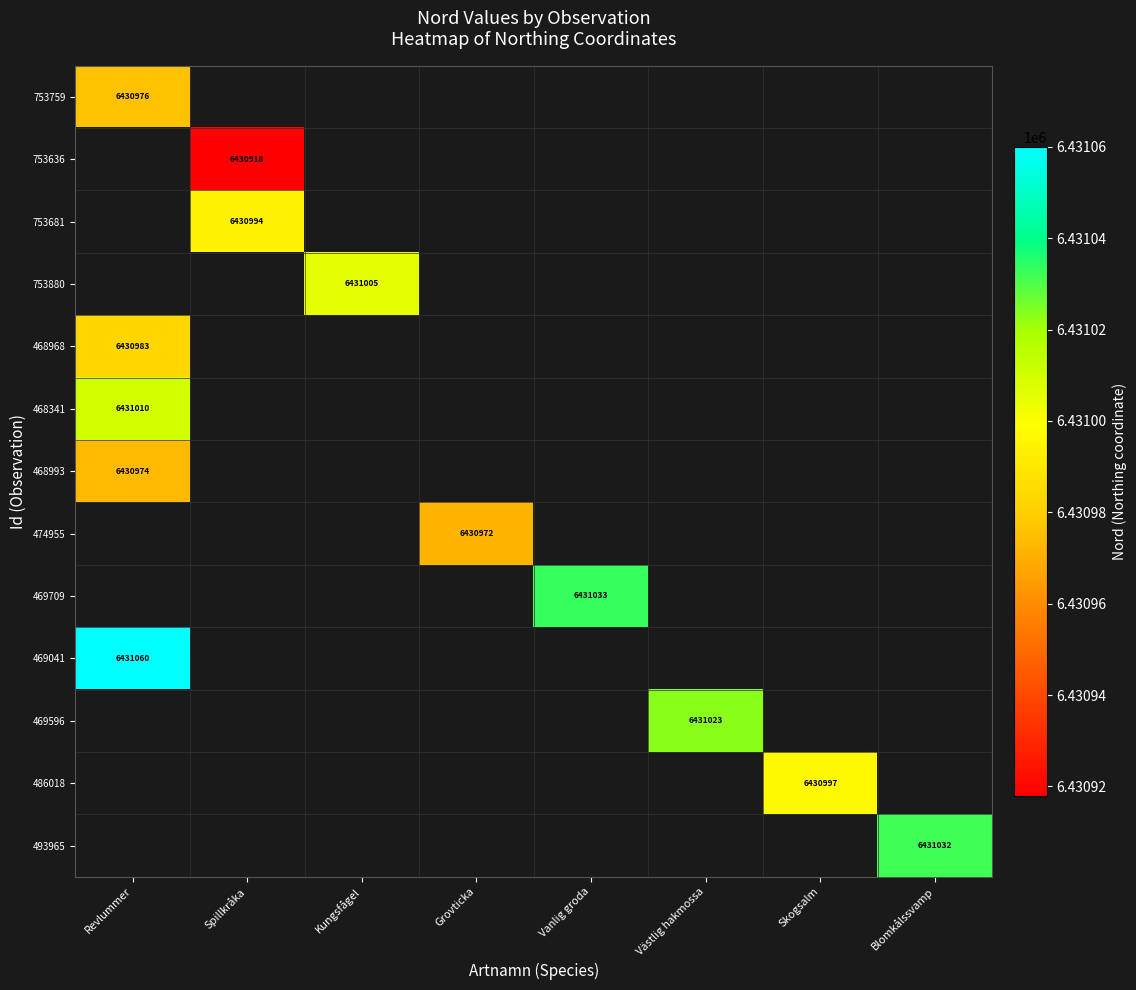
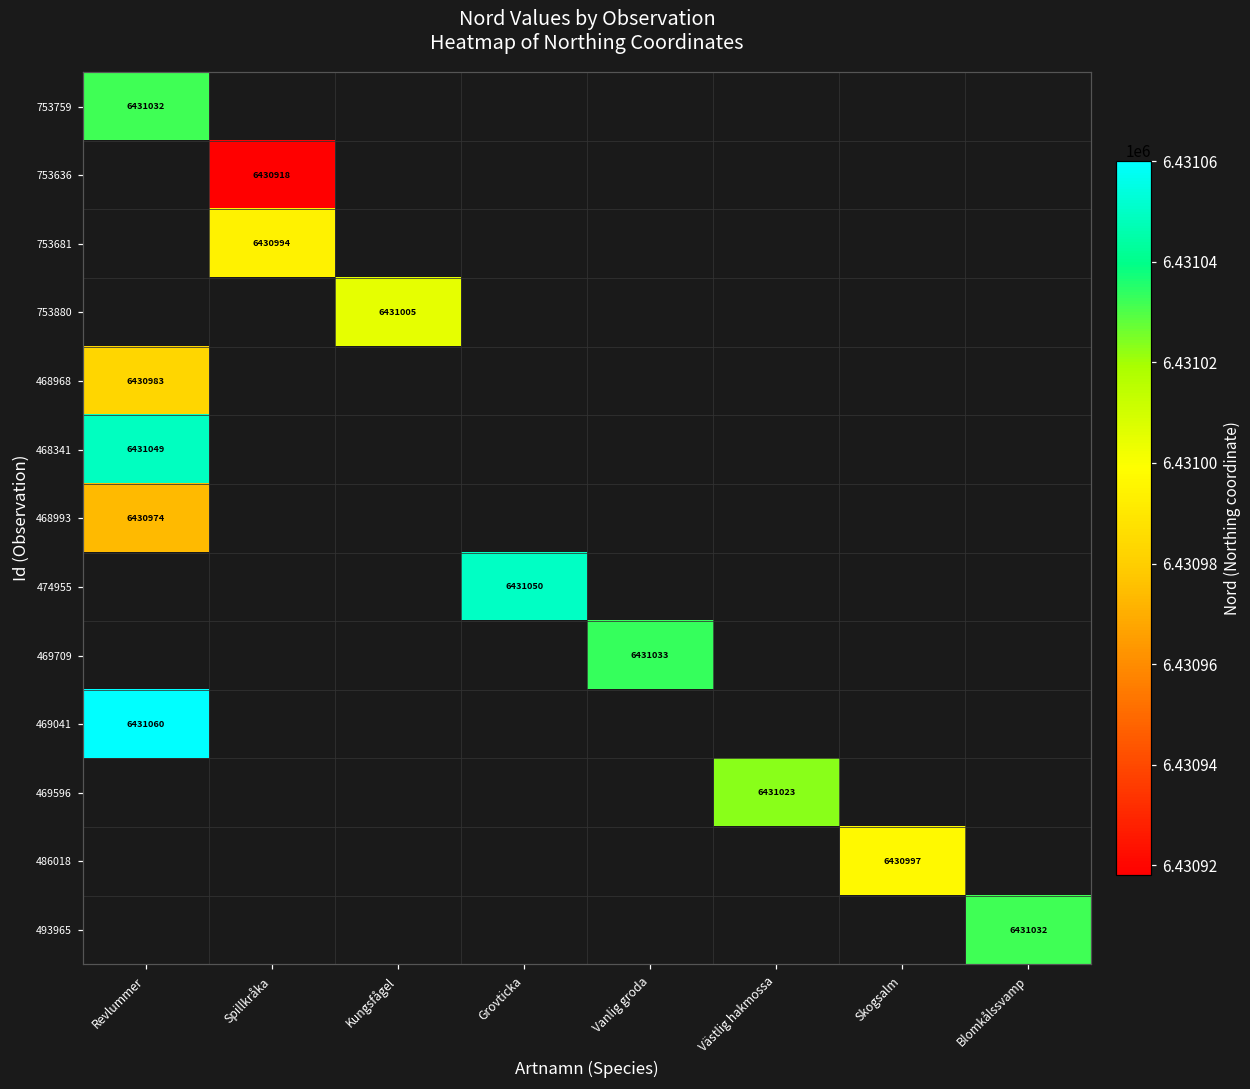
753759, Revlummer: 6430976 -> 6431032
468341, Revlummer: 6431010 -> 6431049
474955, Grovticka: 6430972 -> 6431050
